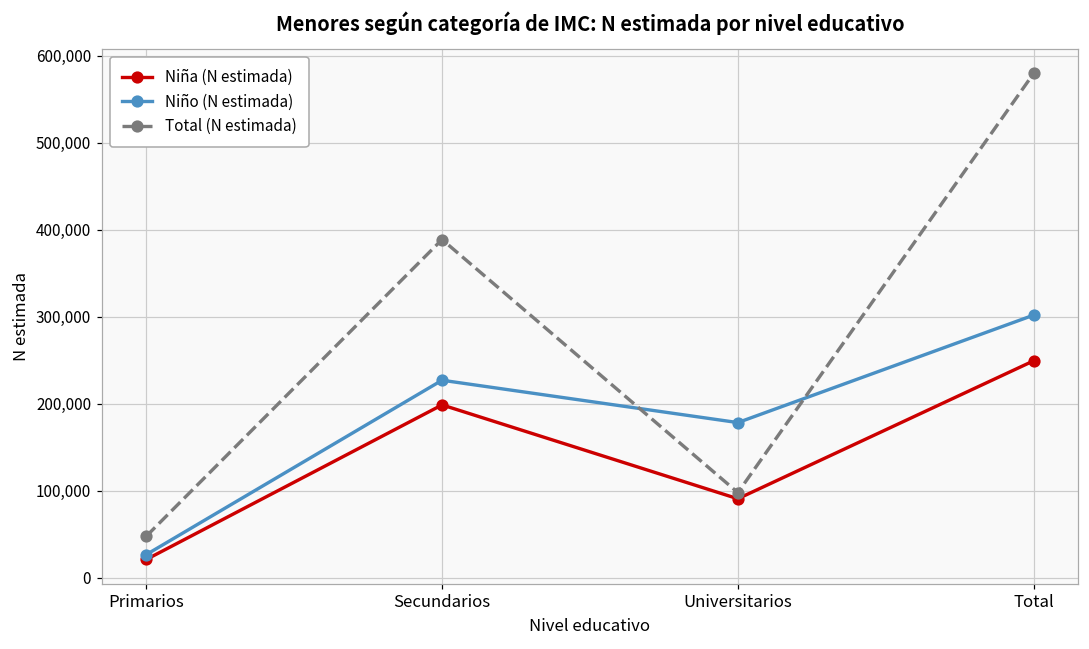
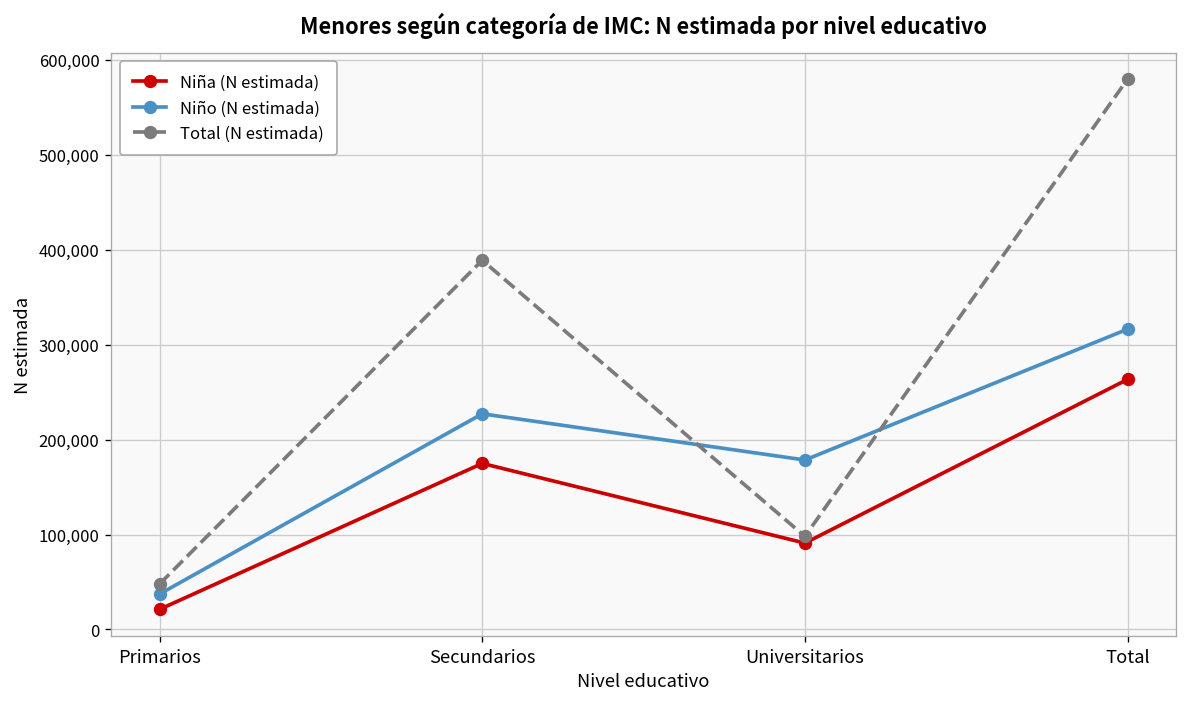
Niño (N estimada), Primarios: 30,000 -> 40,000
Niña (N estimada), Secundarios: 200,000 -> 170,000
Niña (N estimada), Total: 250,000 -> 260,000
Niño (N estimada), Total: 300,000 -> 320,000
